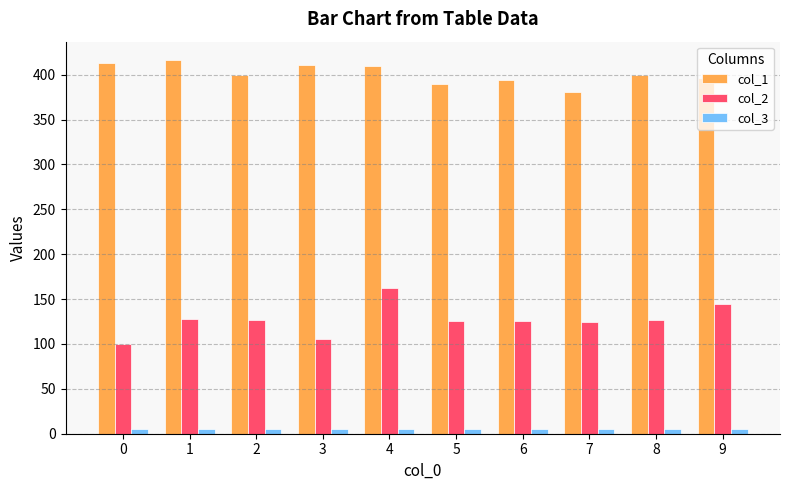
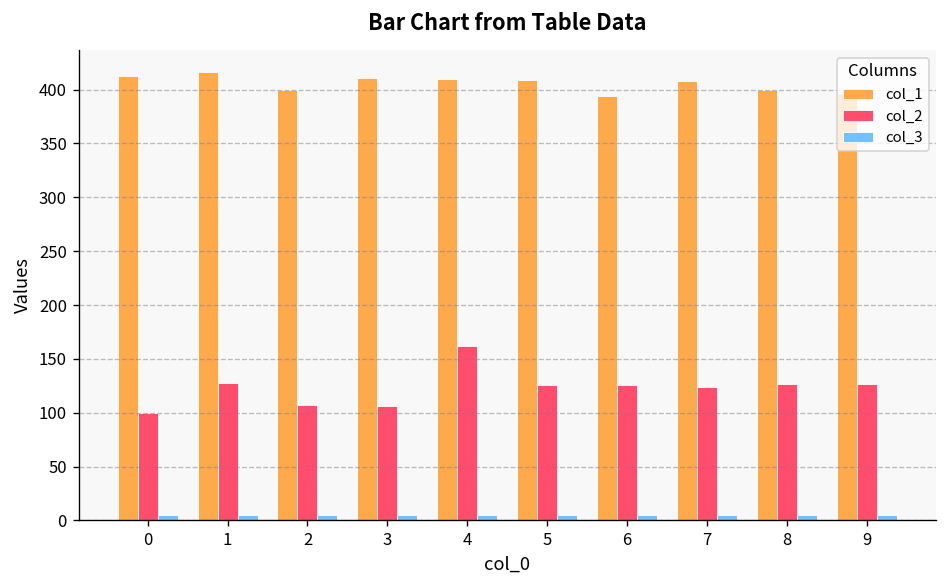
col_2, 2: 130 -> 110
col_1, 5: 390 -> 410
col_1, 7: 380 -> 410
col_2, 9: 140 -> 130
